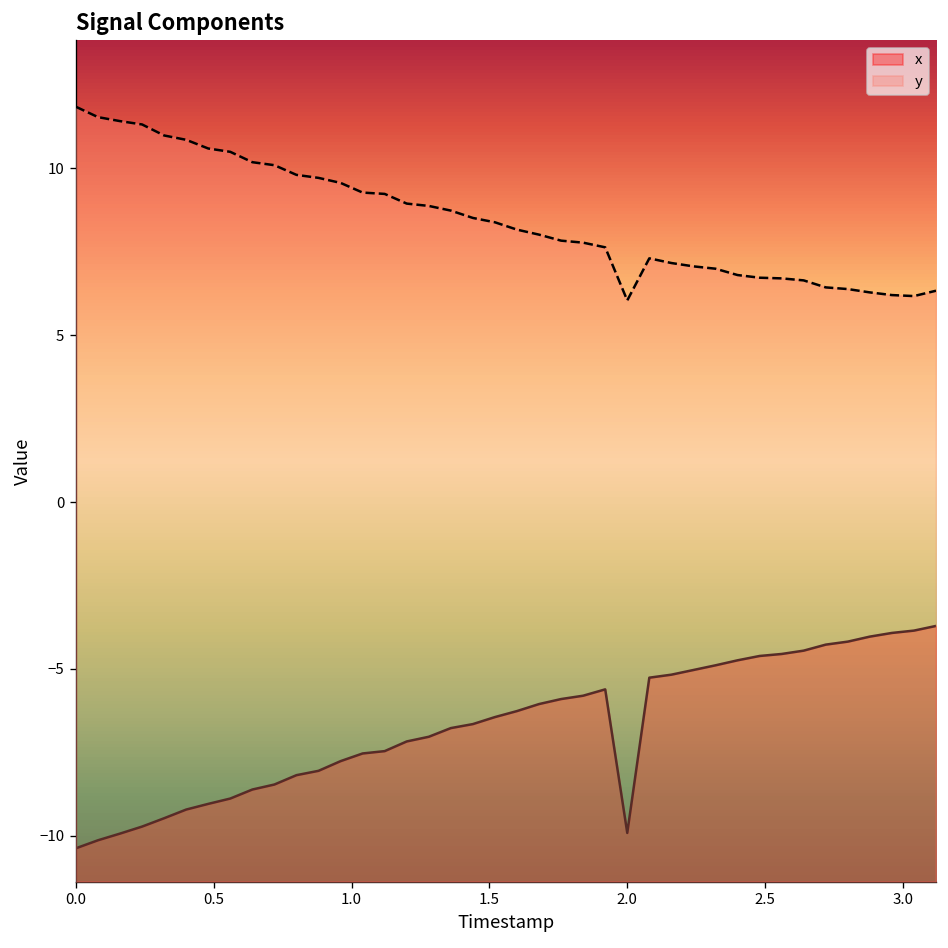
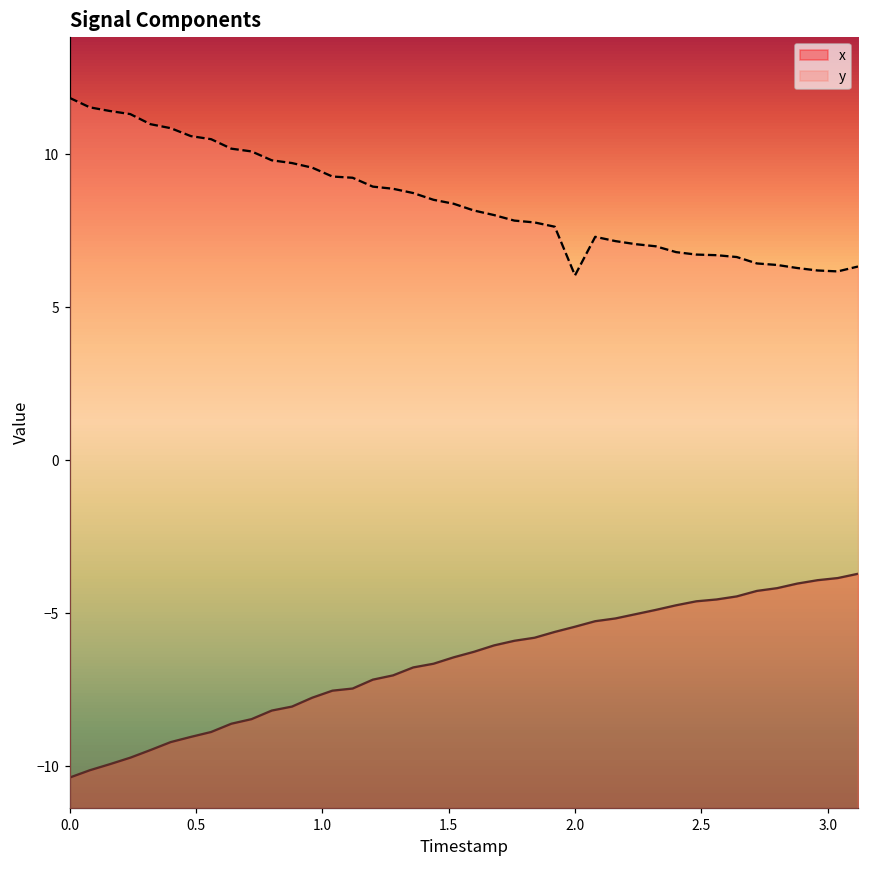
x, 2.0: -9.9 -> -5.4
